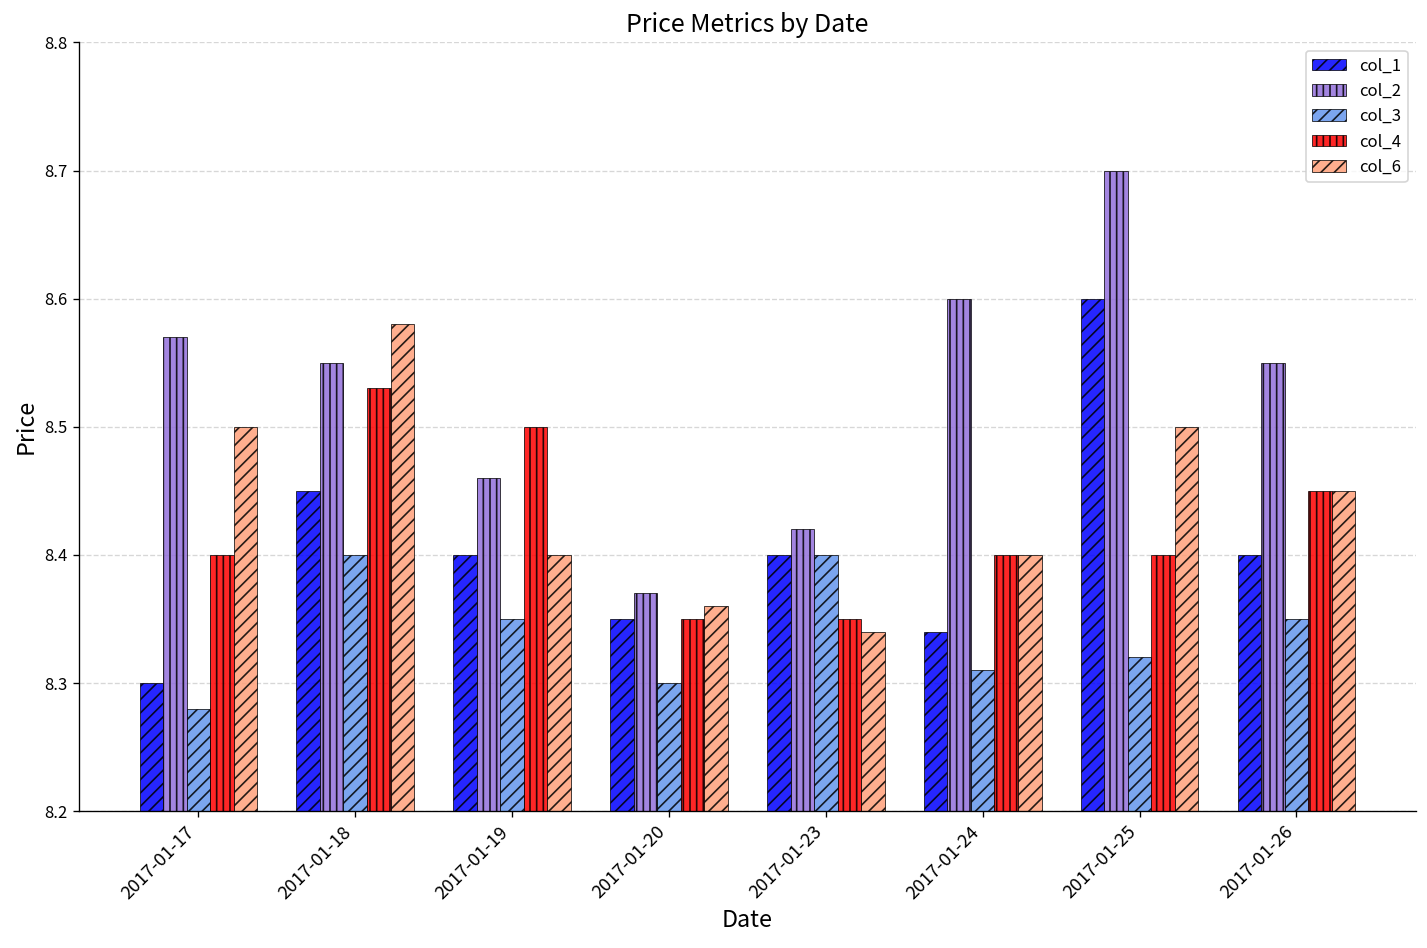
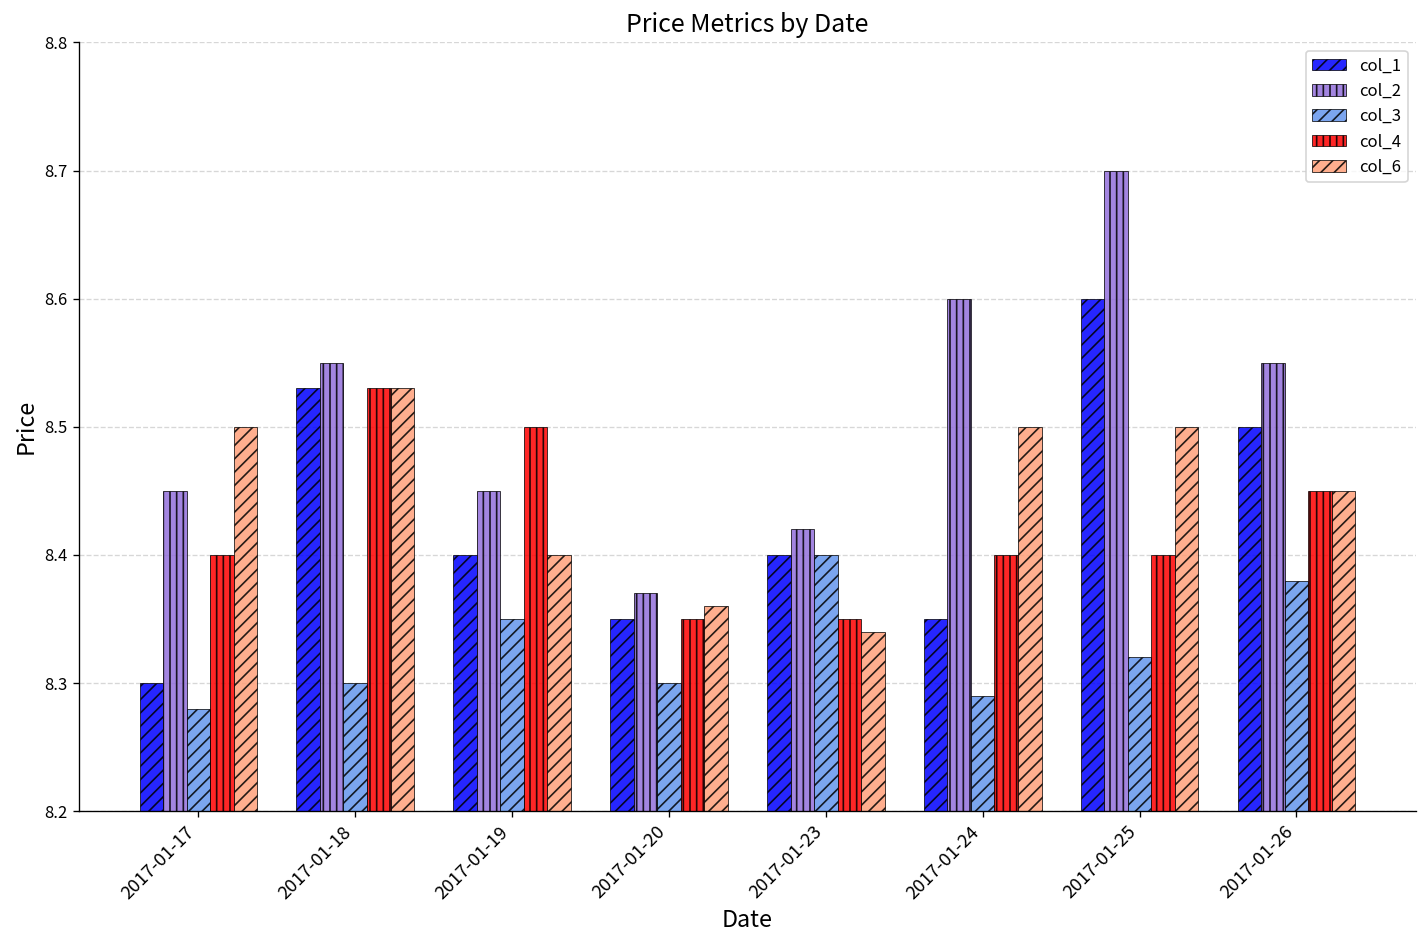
col_2, 2017-01-17: 8.57 -> 8.45
col_1, 2017-01-18: 8.45 -> 8.53
col_3, 2017-01-18: 8.4 -> 8.3
col_6, 2017-01-18: 8.58 -> 8.53
col_2, 2017-01-19: 8.46 -> 8.45
col_1, 2017-01-24: 8.34 -> 8.35
col_3, 2017-01-24: 8.31 -> 8.29
col_6, 2017-01-24: 8.4 -> 8.5
col_1, 2017-01-26: 8.4 -> 8.5
col_3, 2017-01-26: 8.35 -> 8.38
